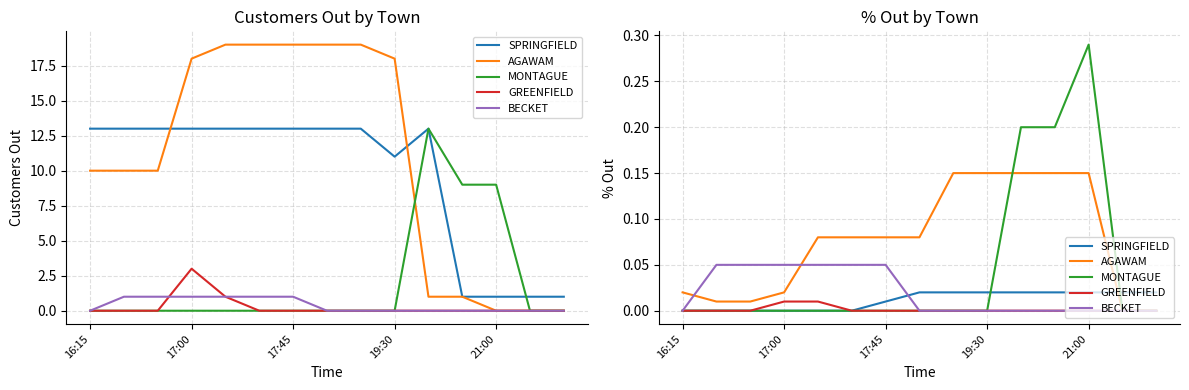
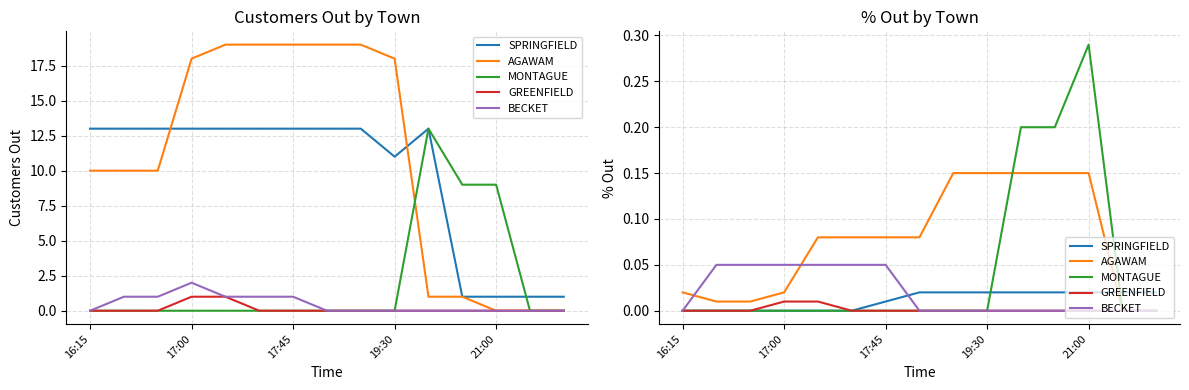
Customers Out by Town, GREENFIELD, 17:00: 3 -> 1
Customers Out by Town, BECKET, 17:00: 1 -> 2
